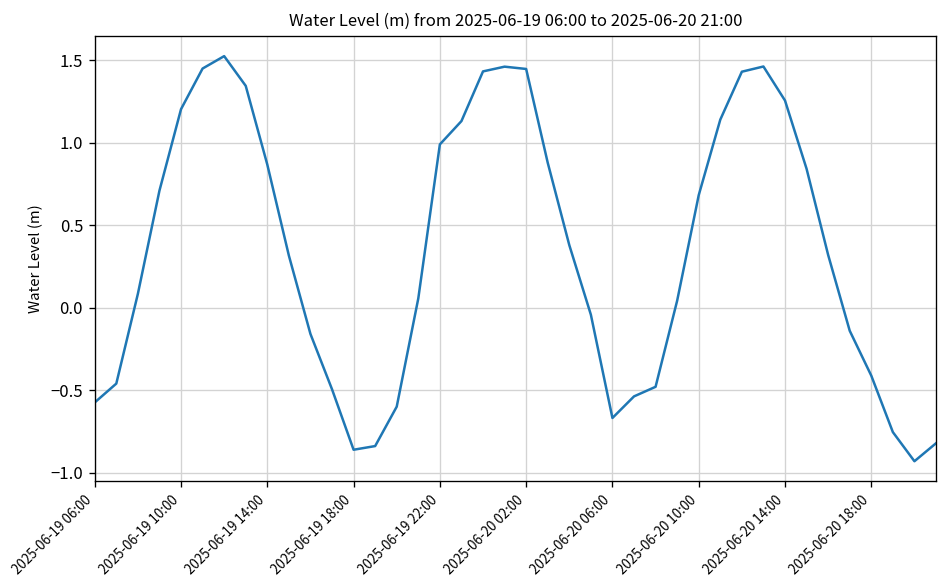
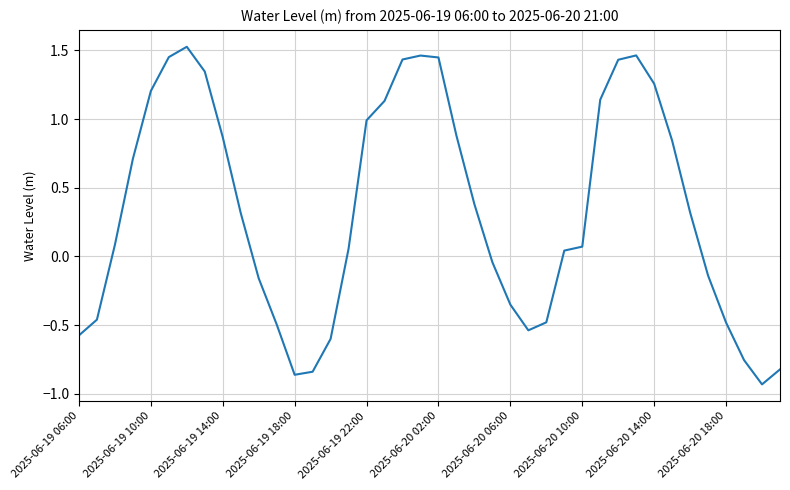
2025-06-20 06:00: -0.67 -> -0.35
2025-06-20 10:00: 0.68 -> 0.07
2025-06-20 18:00: -0.41 -> -0.48
